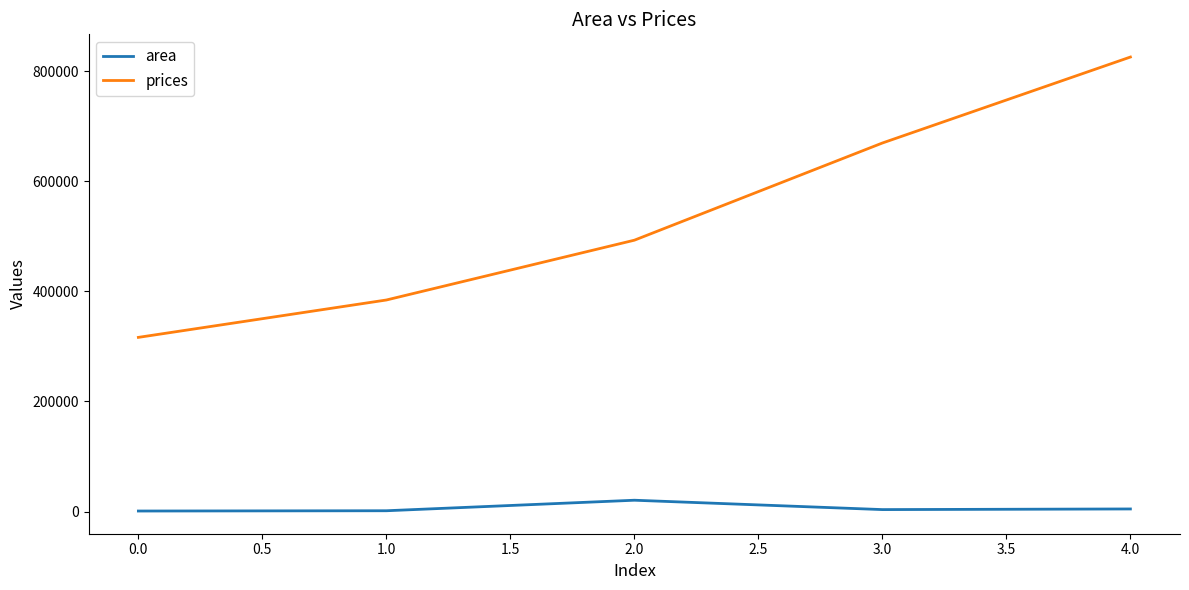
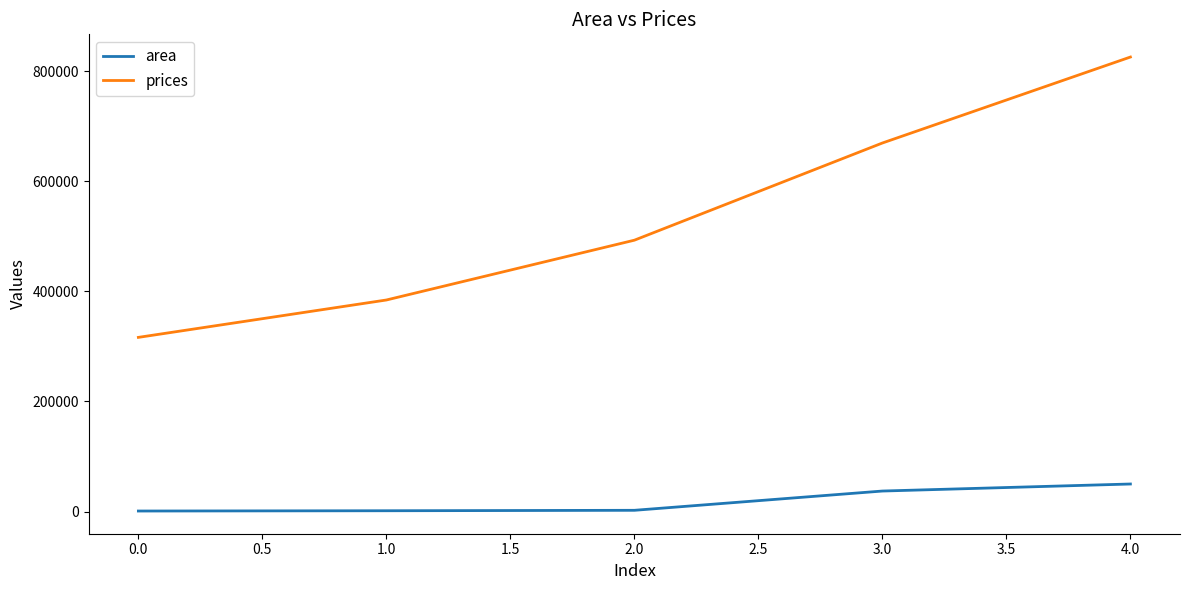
area, 2.0: 20000 -> 0
area, 3.0: 0 -> 40000
area, 4.0: 0 -> 50000
